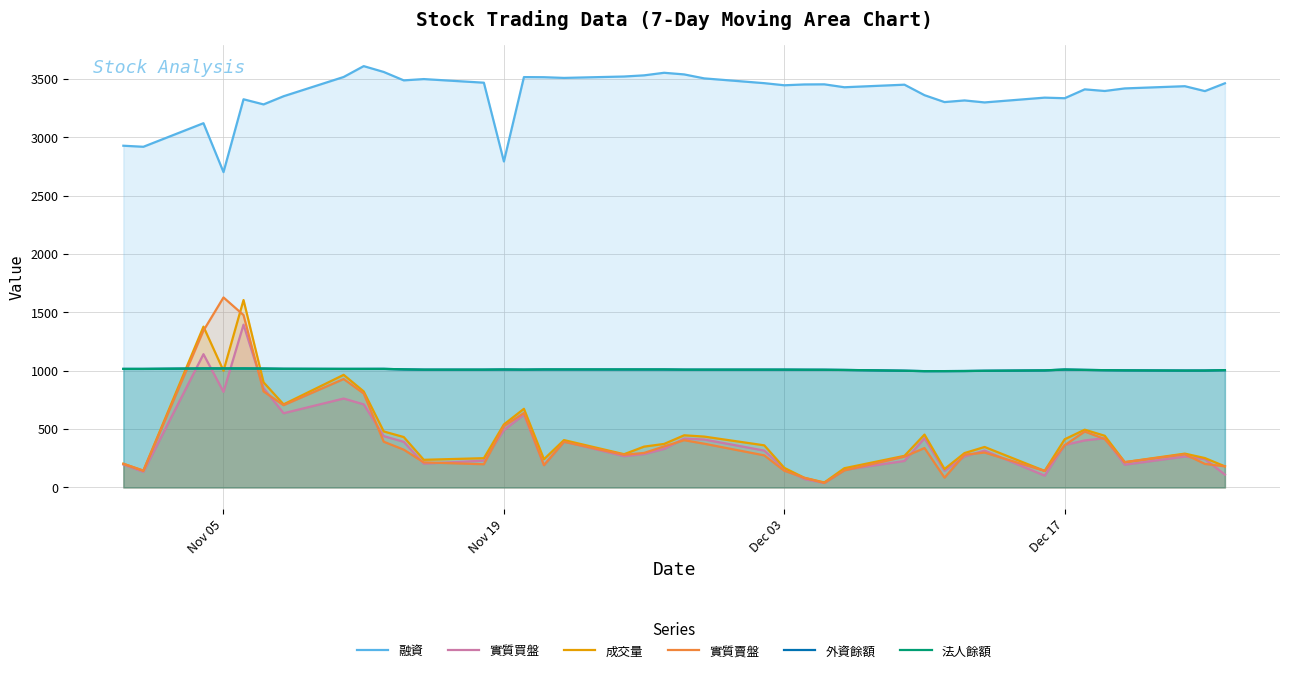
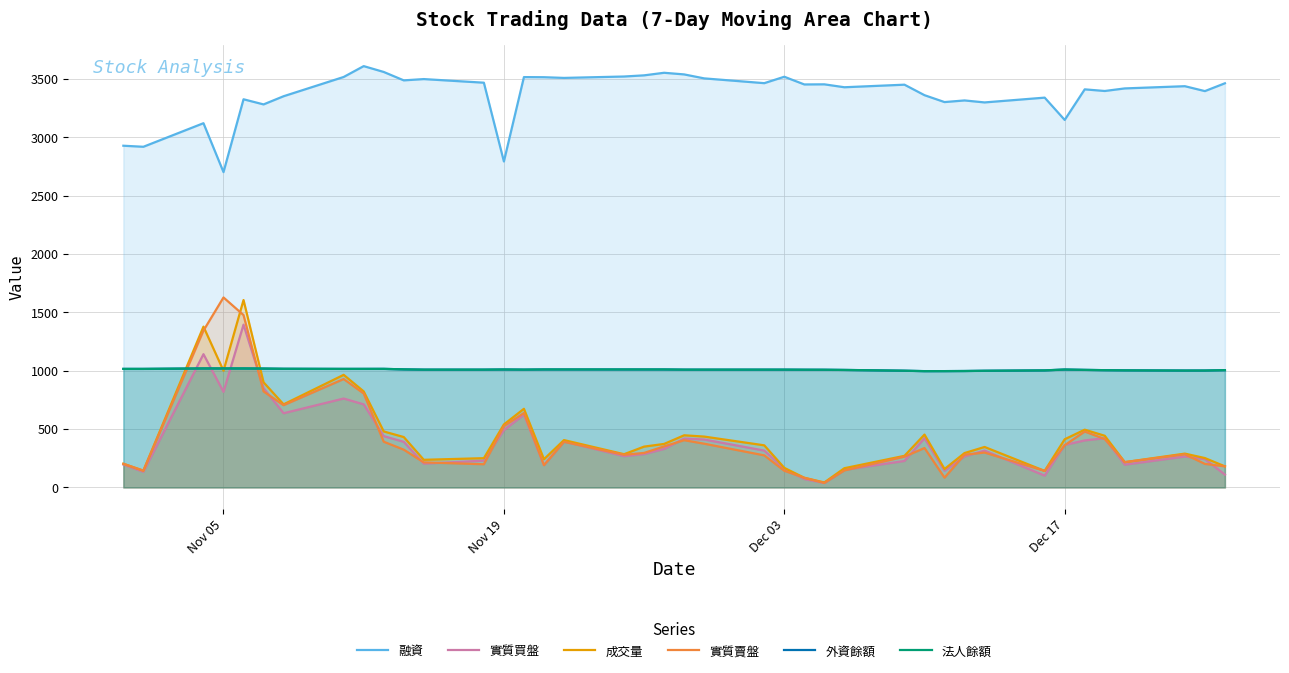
融資, Dec 03: 3450 -> 3520
融資, Dec 17: 3340 -> 3150
